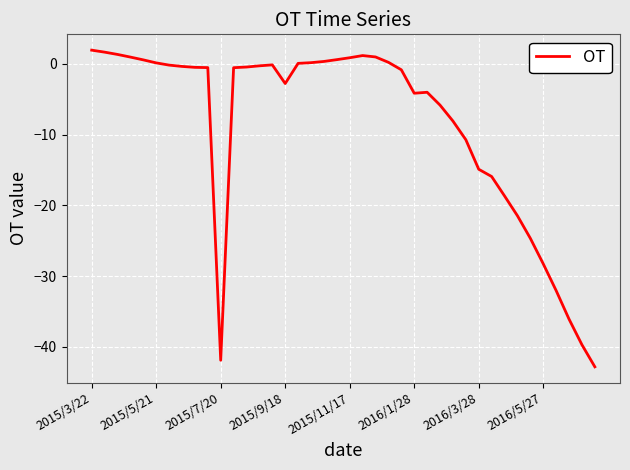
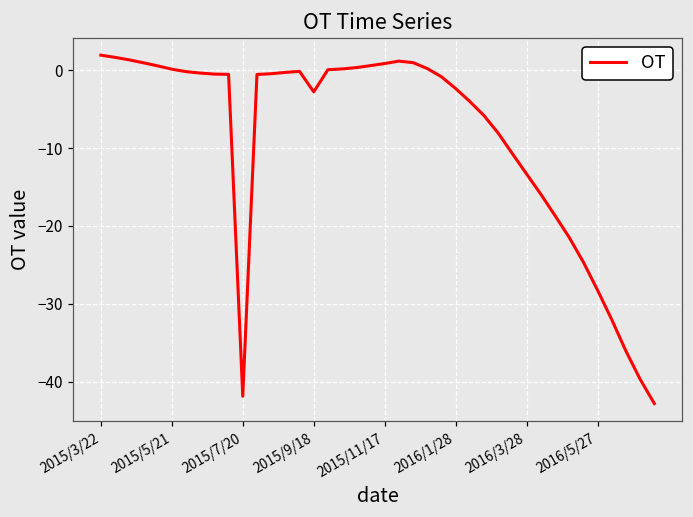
2016/1/28: -4 -> -2
2016/3/28: -15 -> -13
